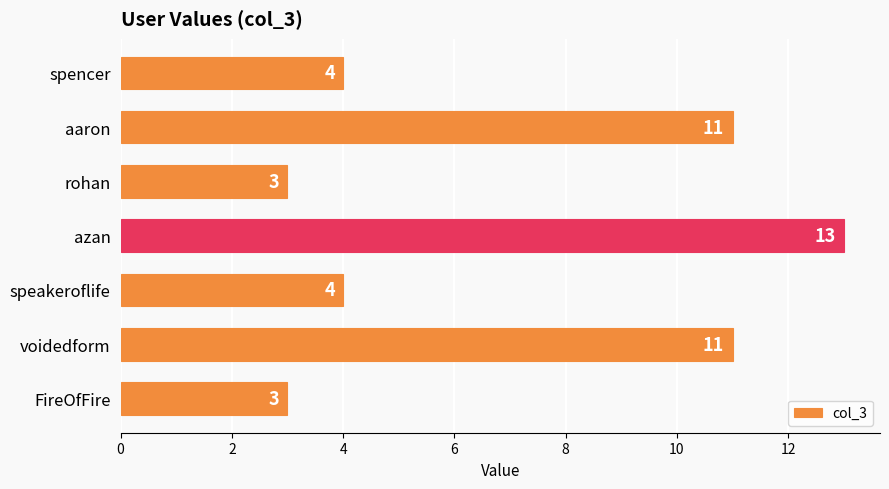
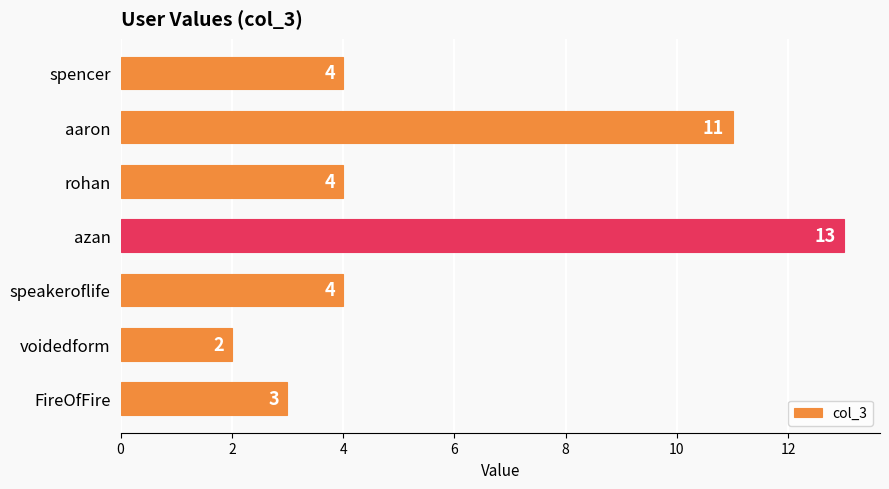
rohan: 3 -> 4
voidedform: 11 -> 2
